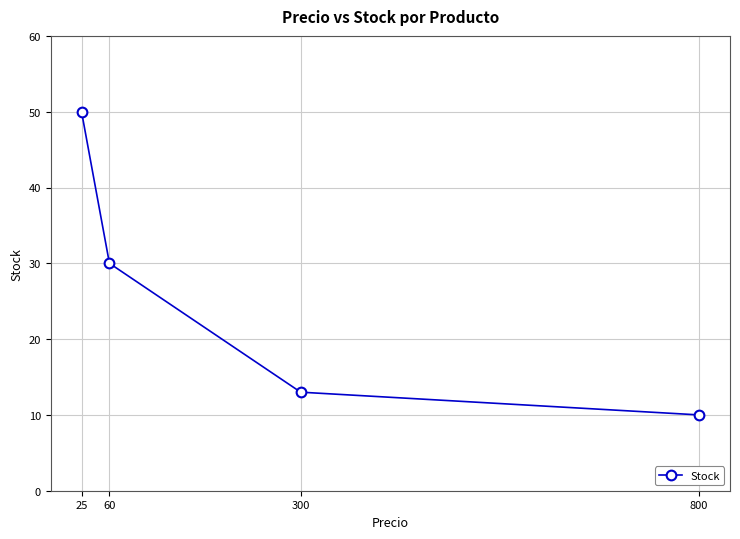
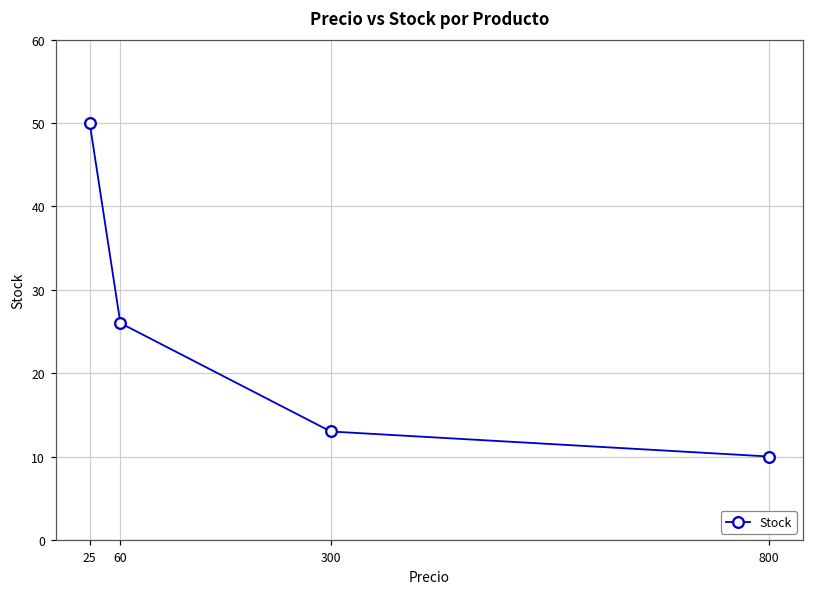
60: 30 -> 26
